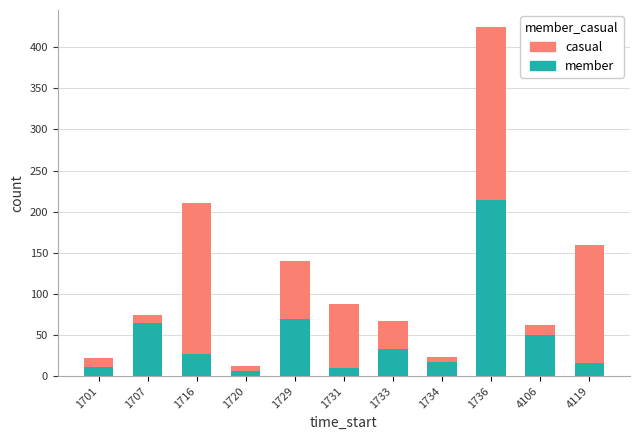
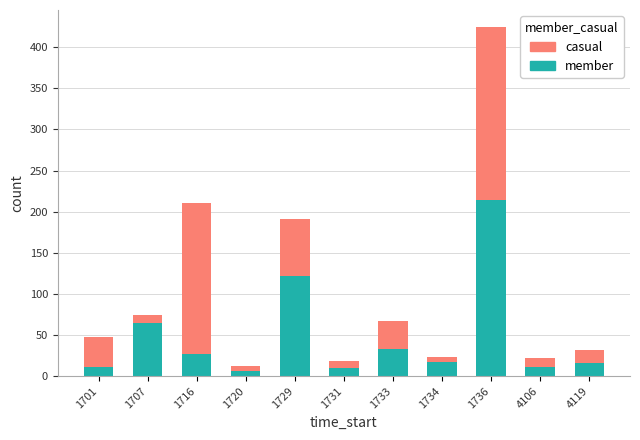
casual, 1701: 10 -> 40
member, 1729: 70 -> 120
casual, 1731: 80 -> 10
member, 4106: 50 -> 10
casual, 4119: 140 -> 20
